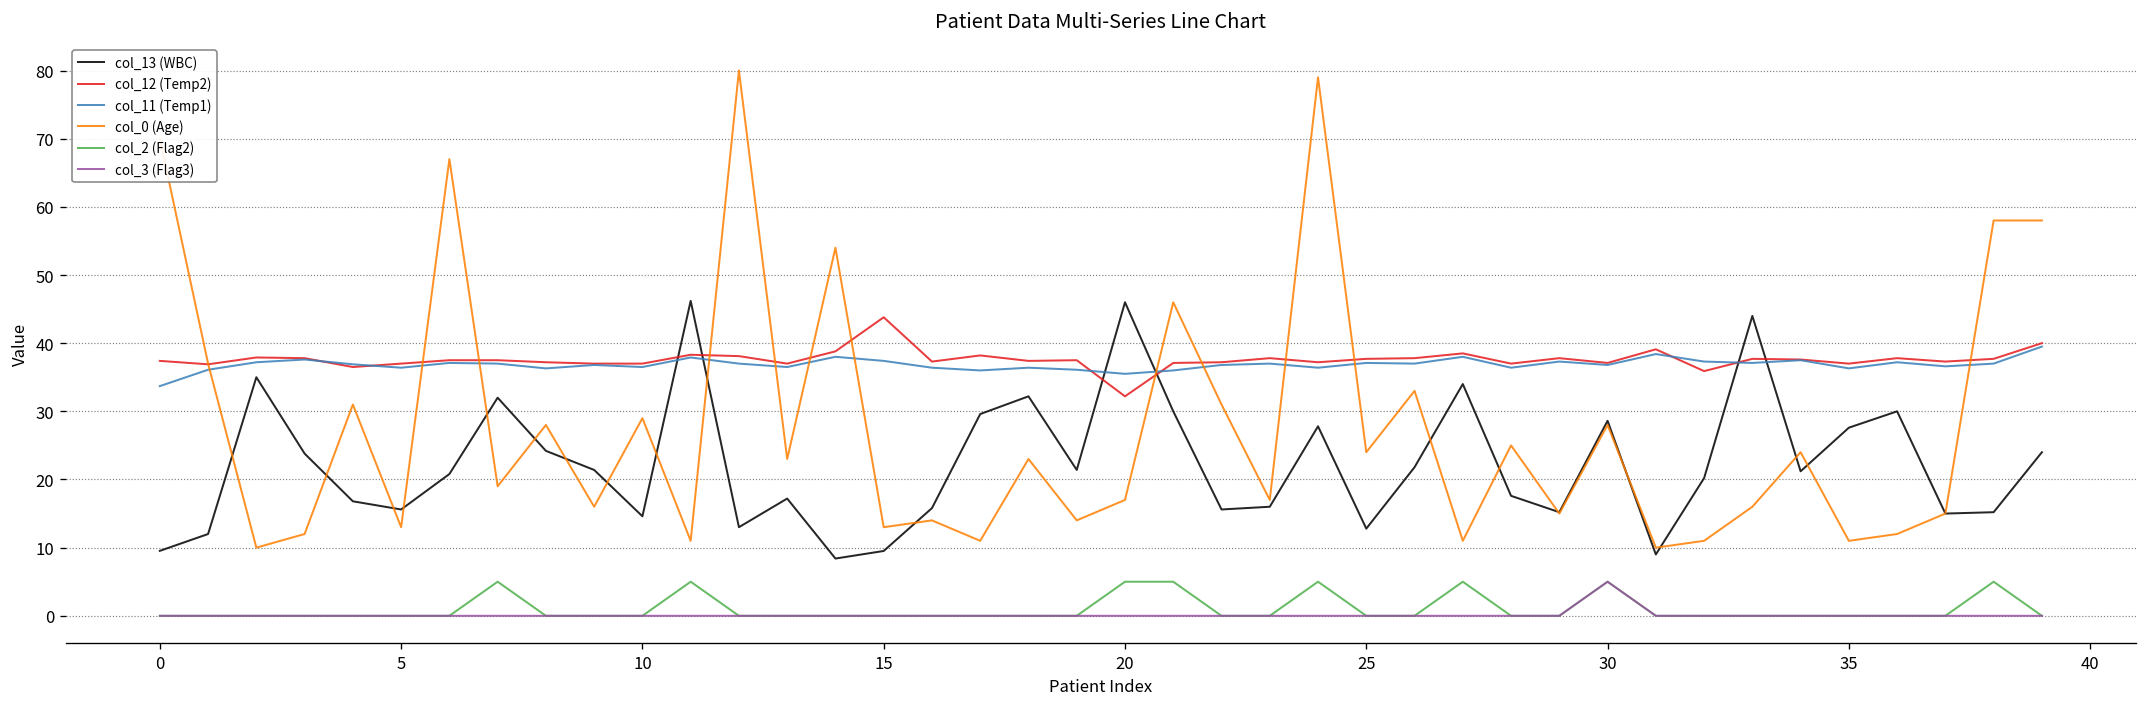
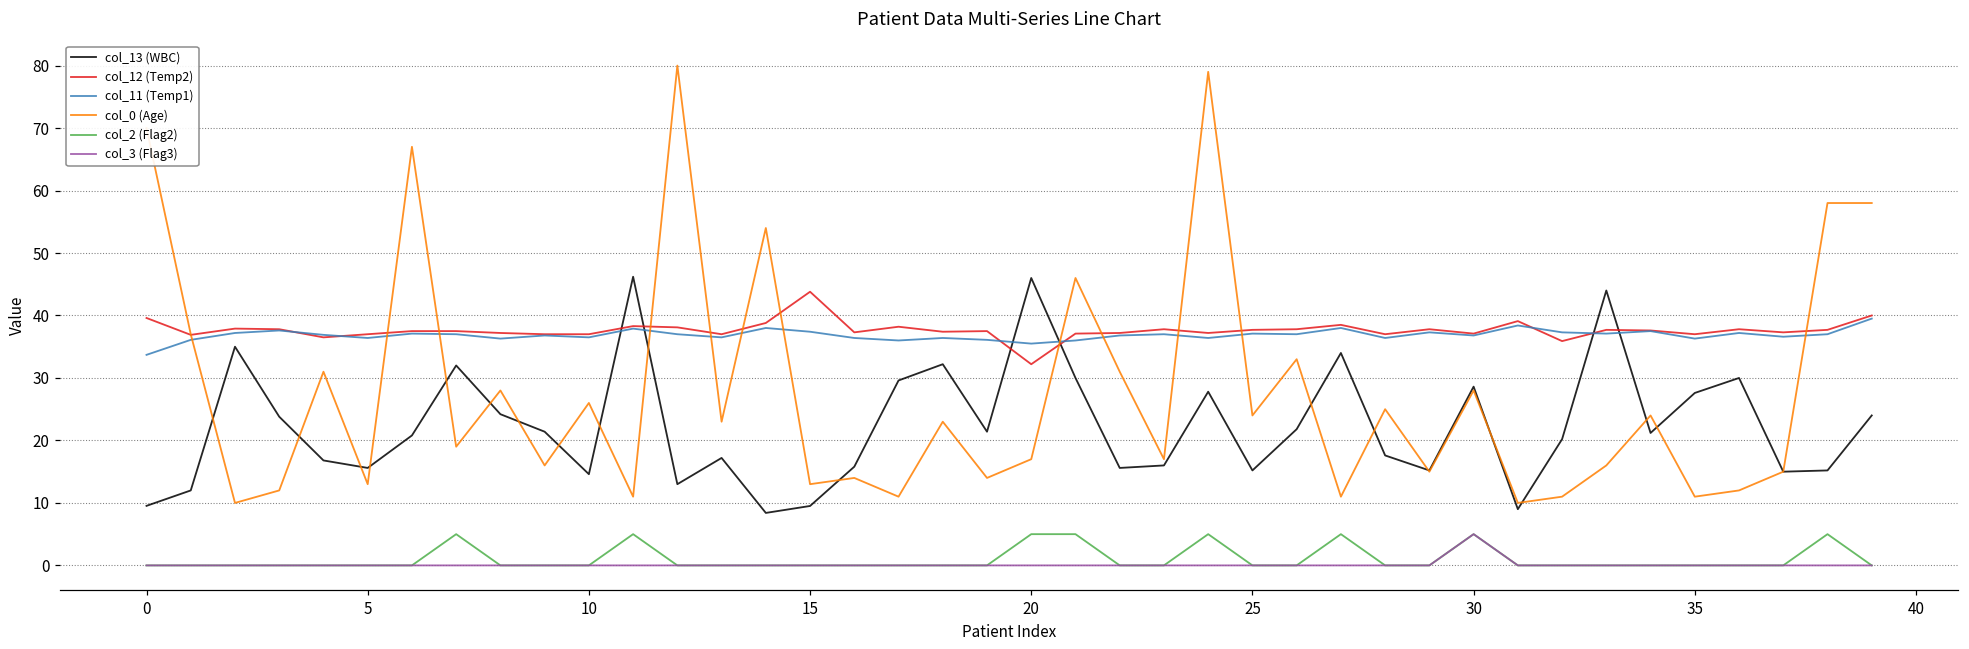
col_12 (Temp2), 0: 37 -> 40
col_0 (Age), 10: 29 -> 26
col_13 (WBC), 25: 13 -> 15
